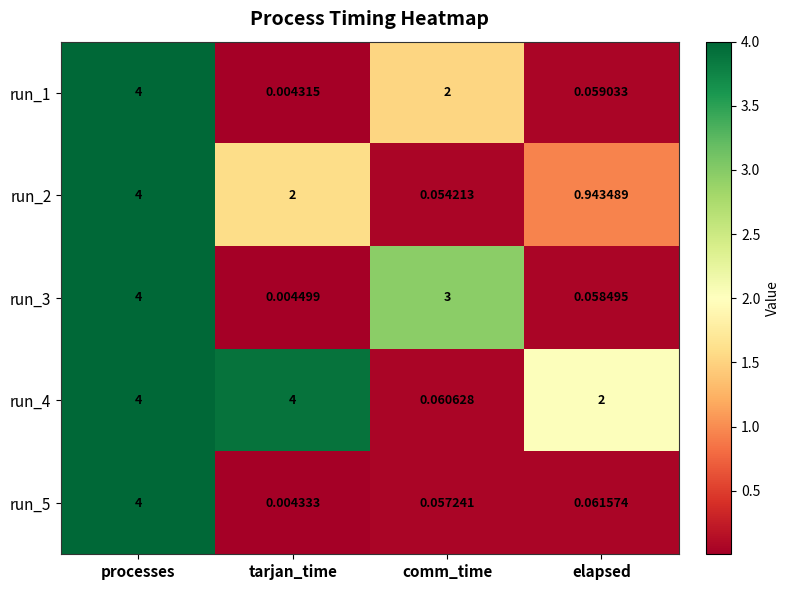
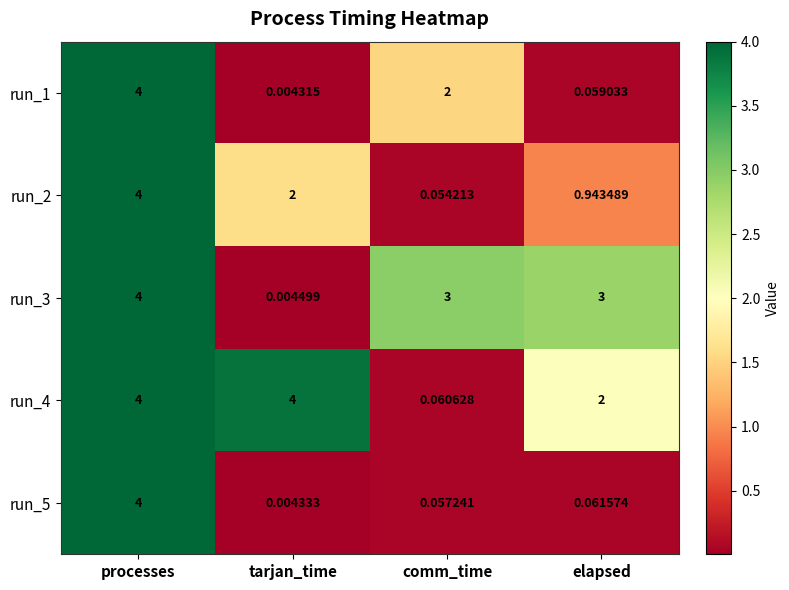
run_3, elapsed: 0.058495 -> 3
